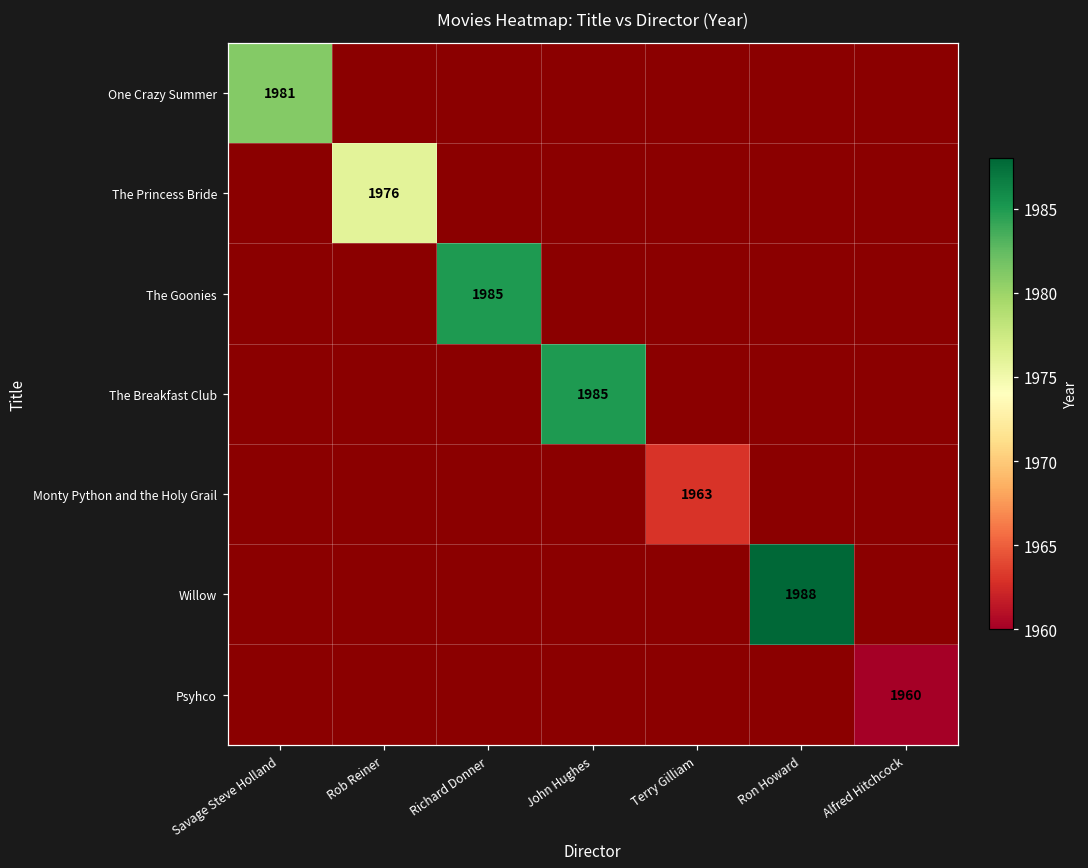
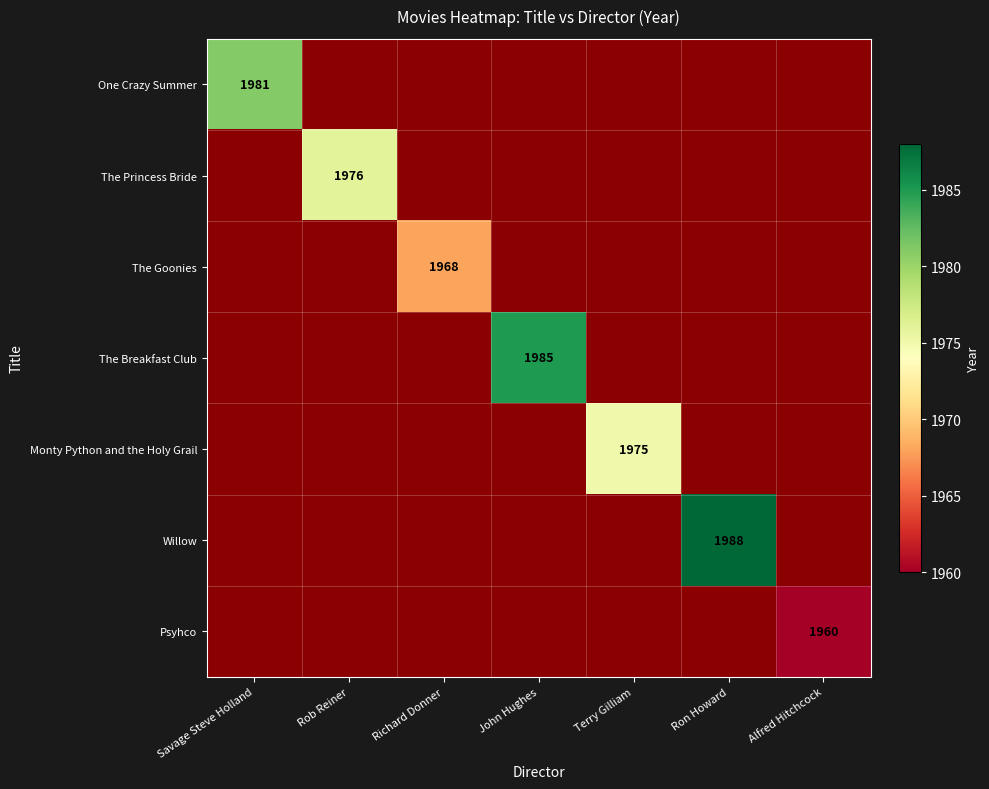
The Goonies, Richard Donner: 1985 -> 1968
Monty Python and the Holy Grail, Terry Gilliam: 1963 -> 1975
